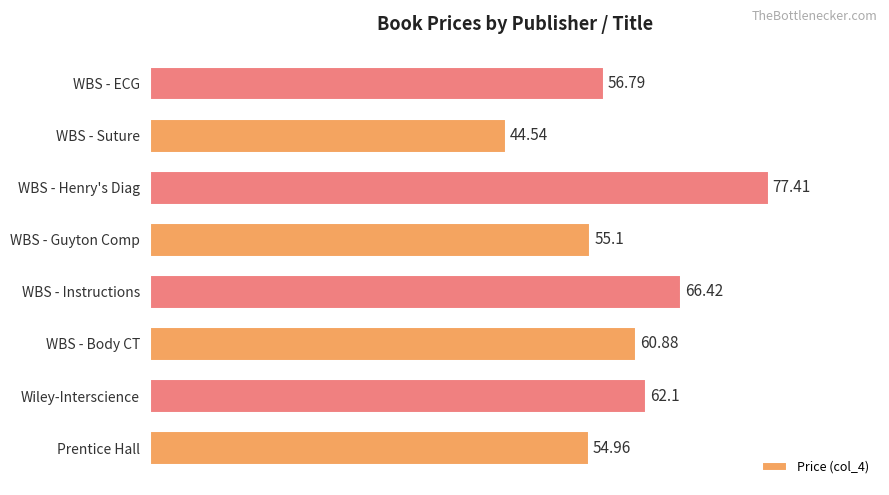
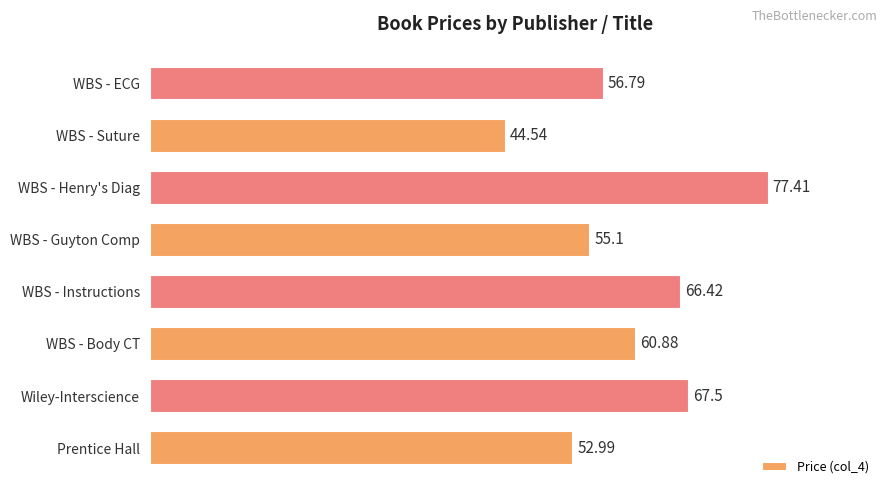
Wiley-Interscience: 62.1 -> 67.5
Prentice Hall: 54.96 -> 52.99
